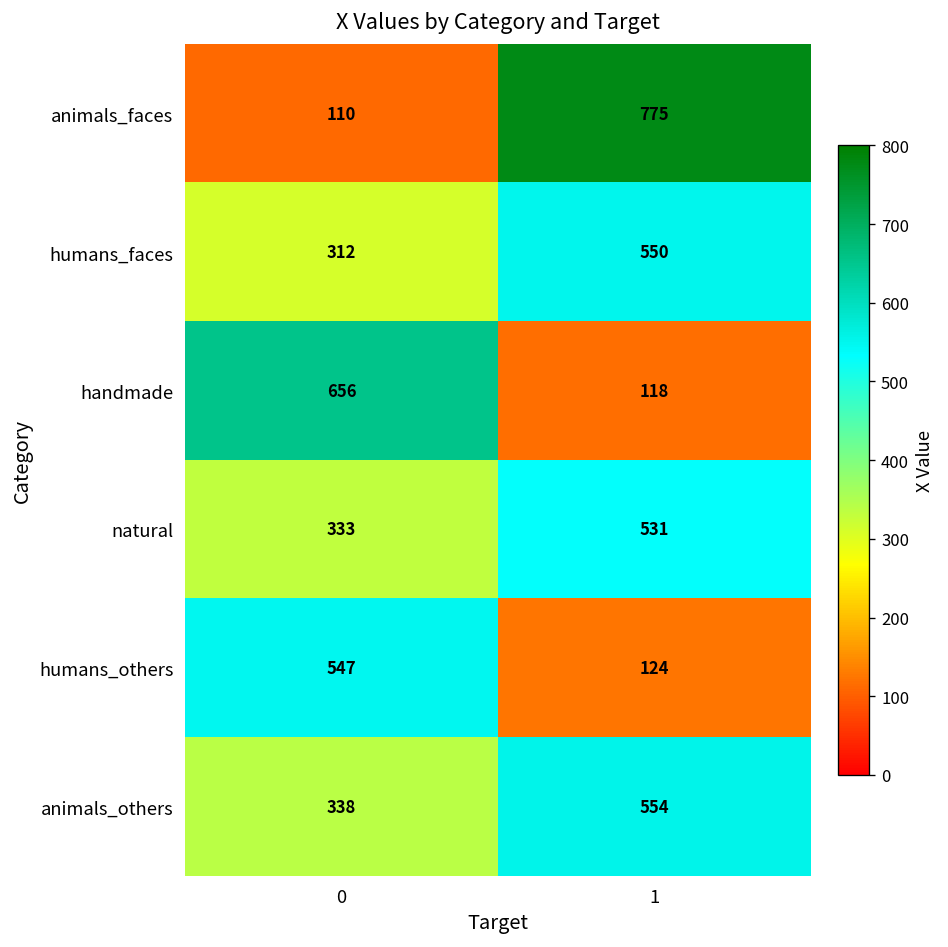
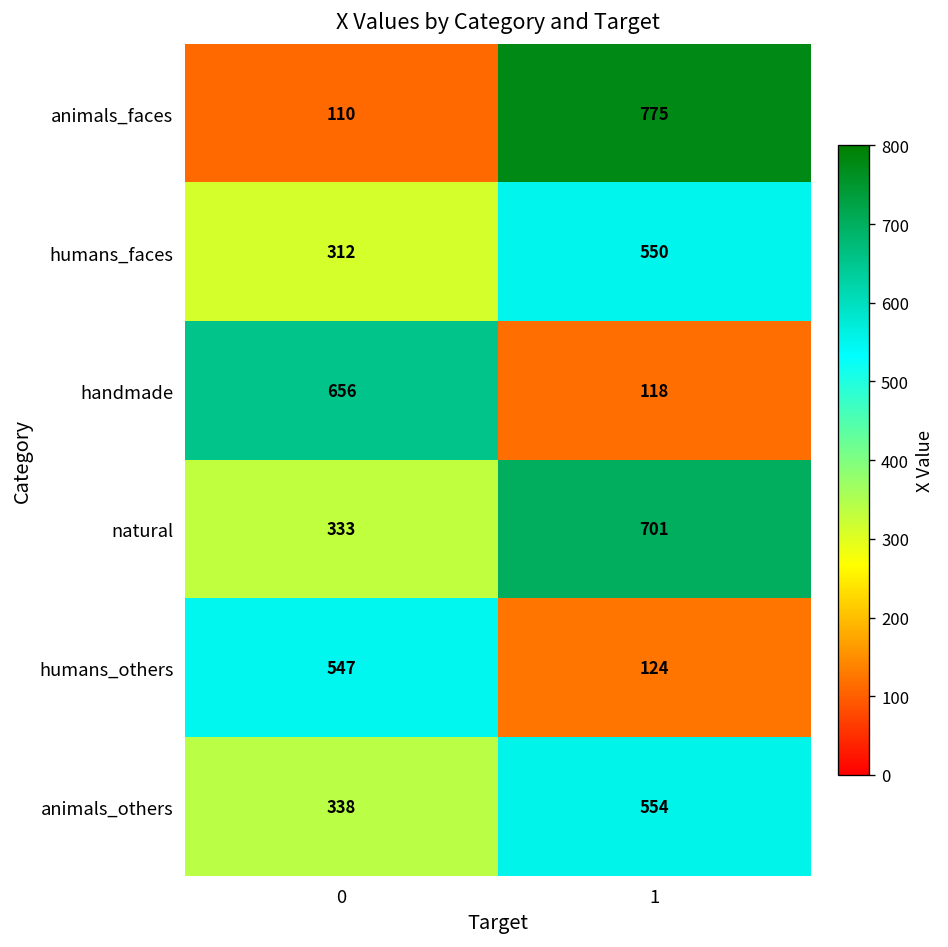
natural, 1: 531 -> 701
